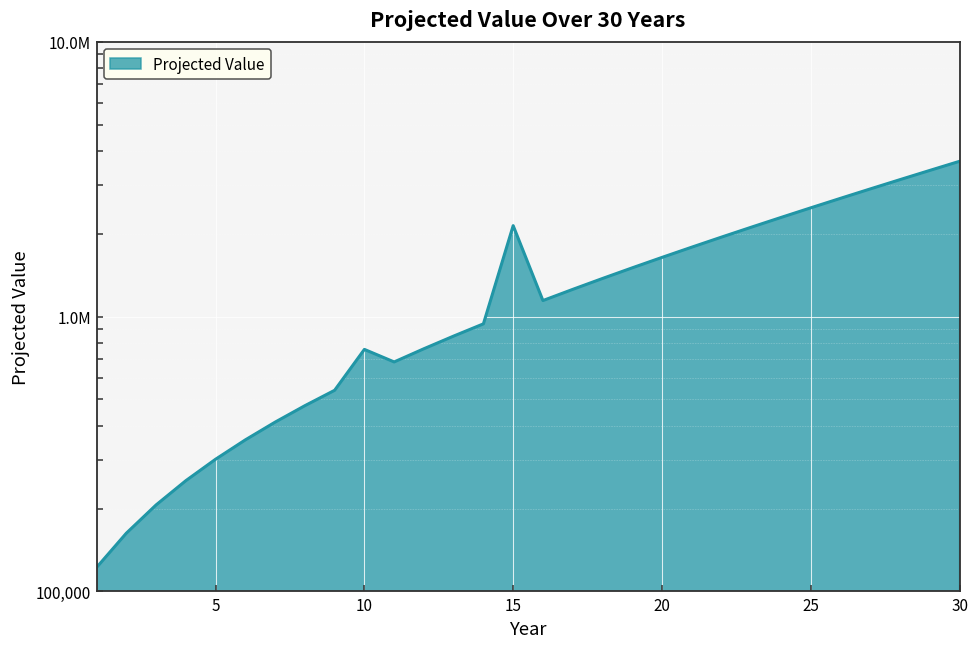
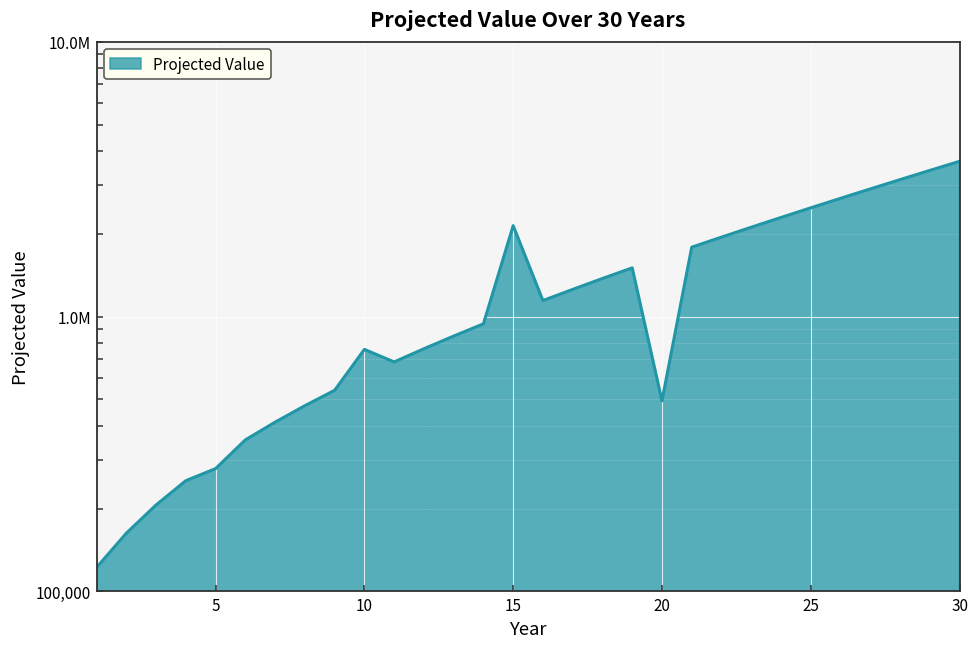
5: 300,000 -> 280,000
20: 1,600,000 -> 490,000
